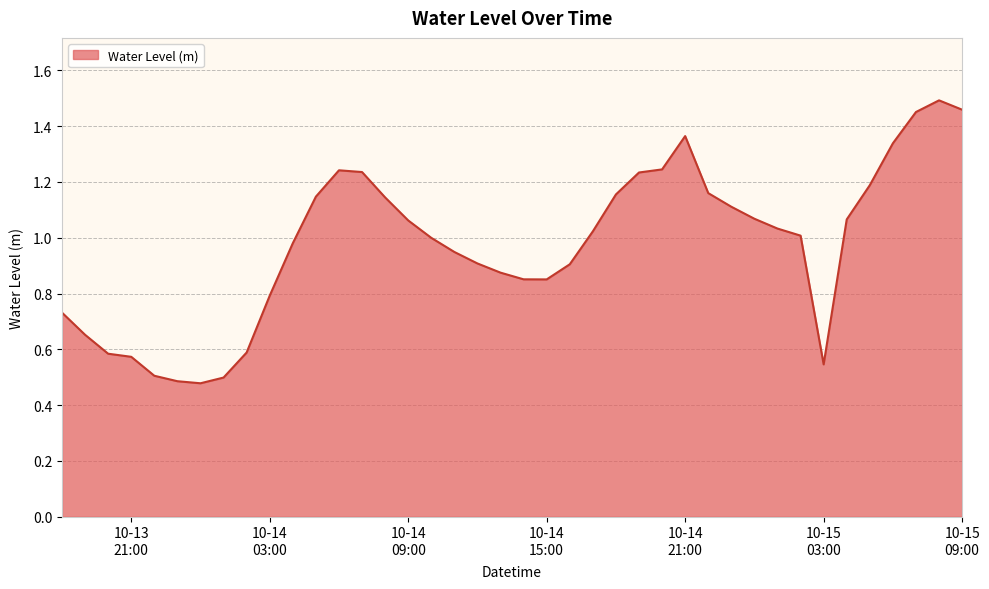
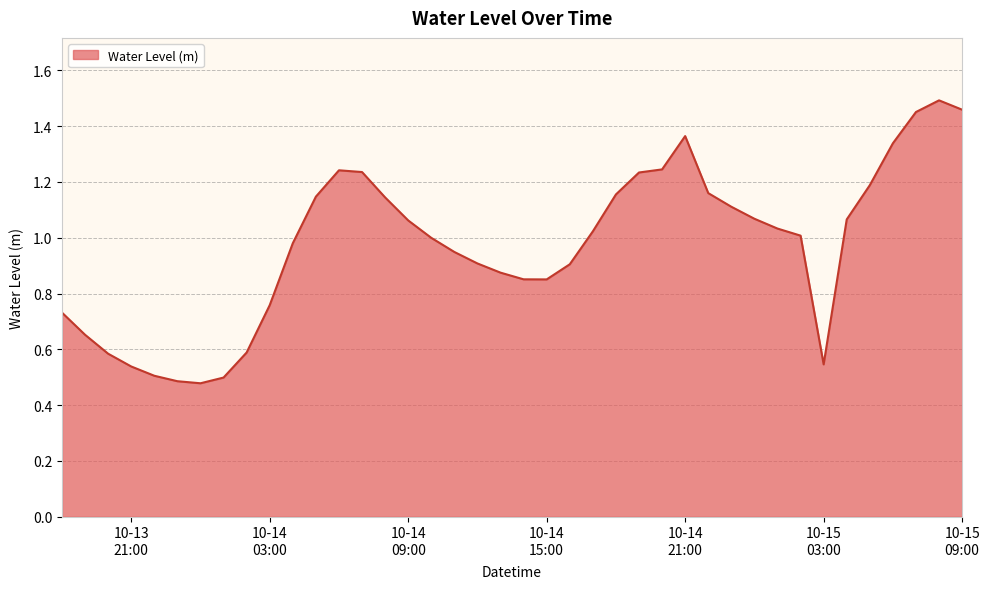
10-13 21:00: 0.57 -> 0.54
10-14 03:00: 0.79 -> 0.76
